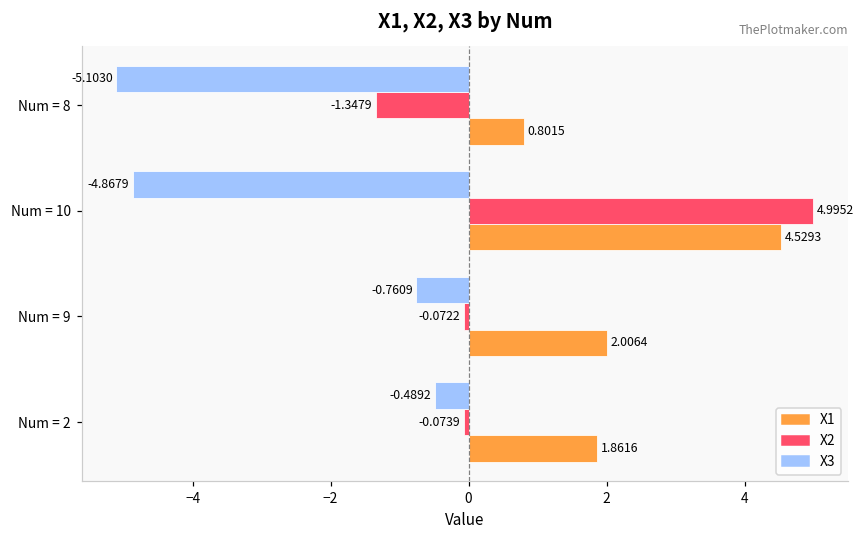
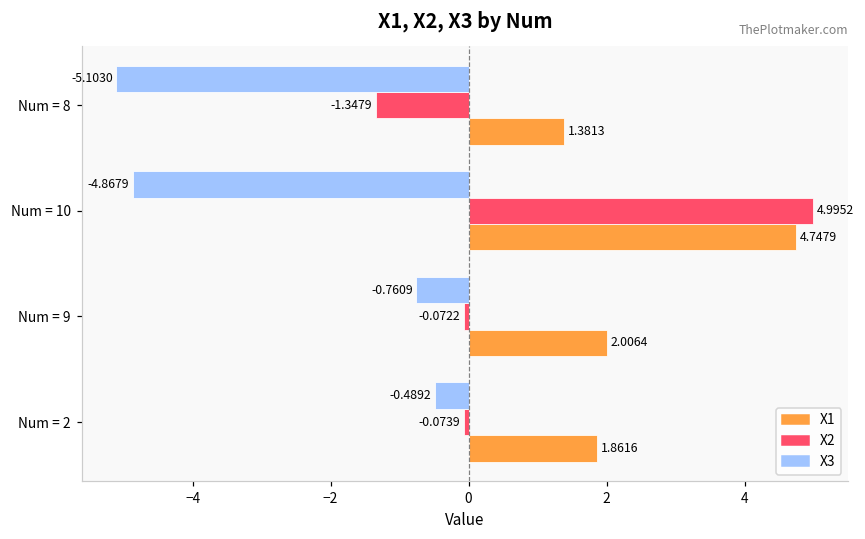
X1, Num = 8: 0.8015 -> 1.3813
X1, Num = 10: 4.5293 -> 4.7479
